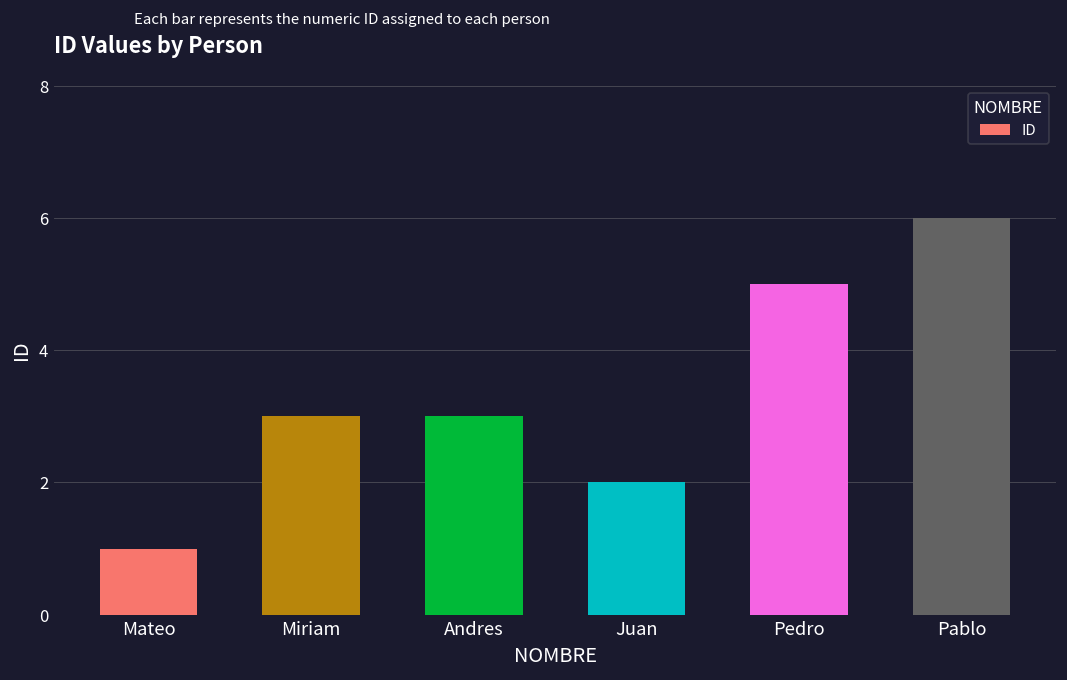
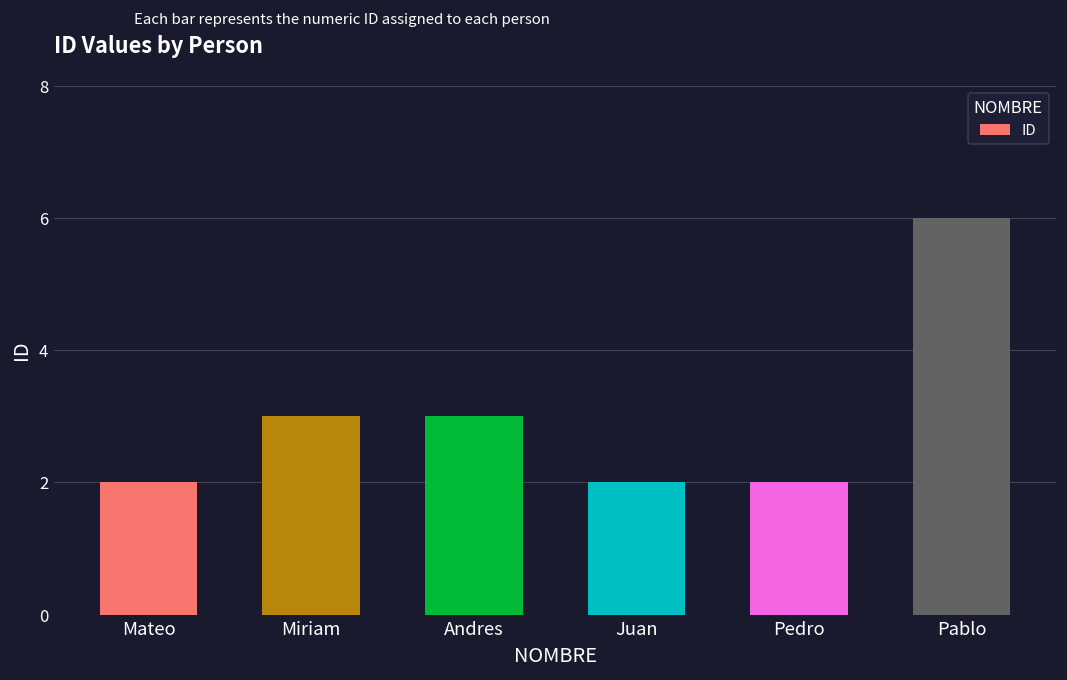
Mateo: 1 -> 2
Pedro: 5 -> 2
